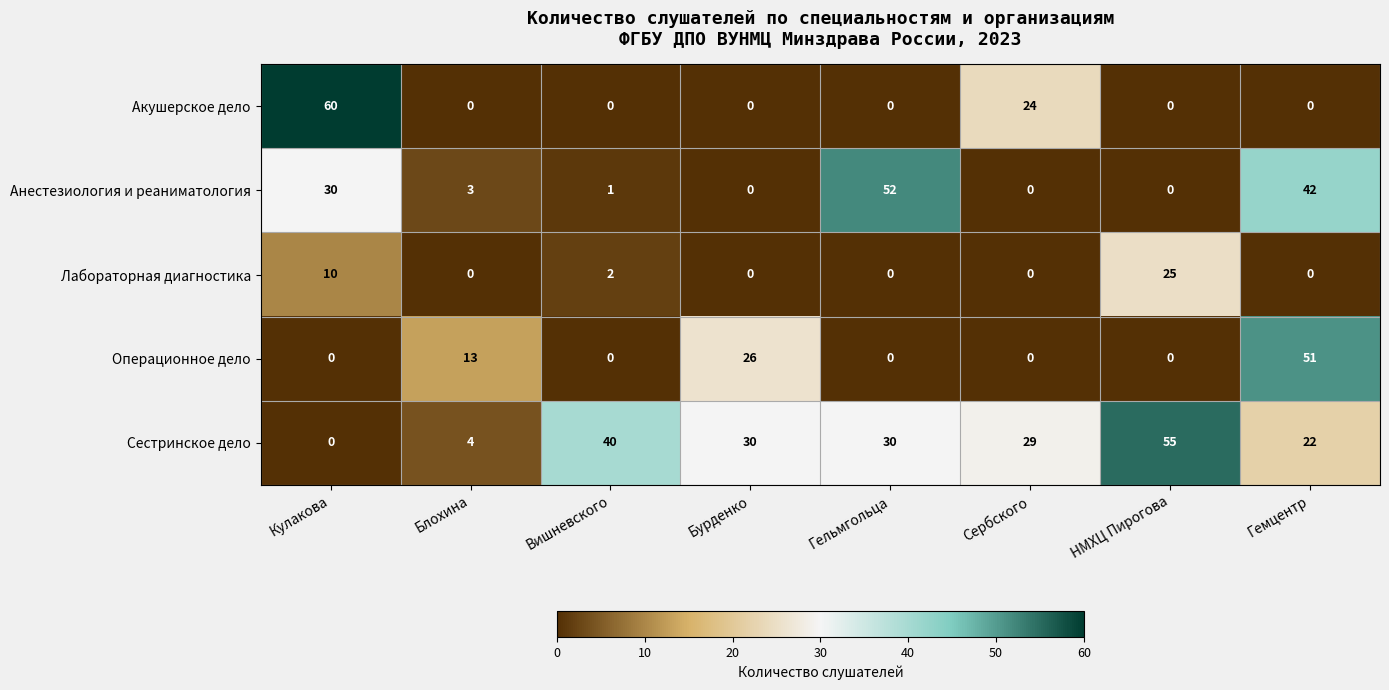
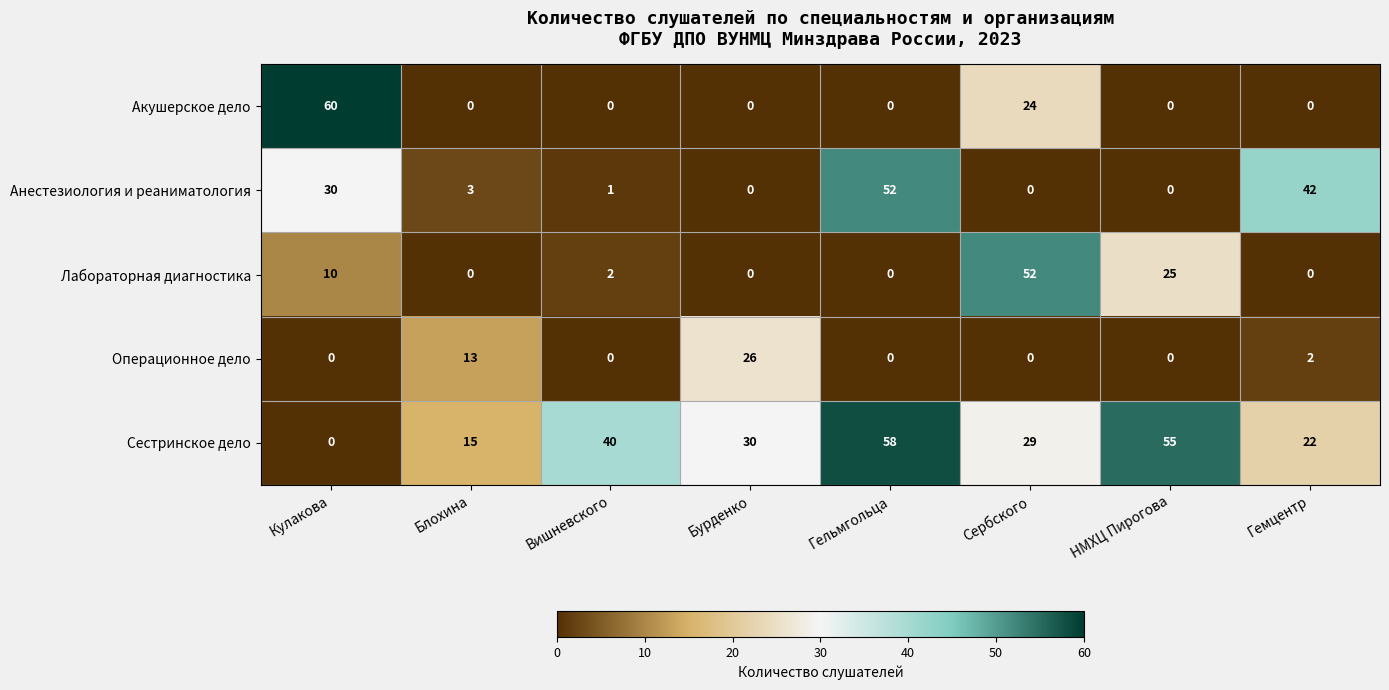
Лабораторная диагностика, Сербского: 0 -> 52
Операционное дело, Гемцентр: 51 -> 2
Сестринское дело, Блохина: 4 -> 15
Сестринское дело, Гельмгольца: 30 -> 58
